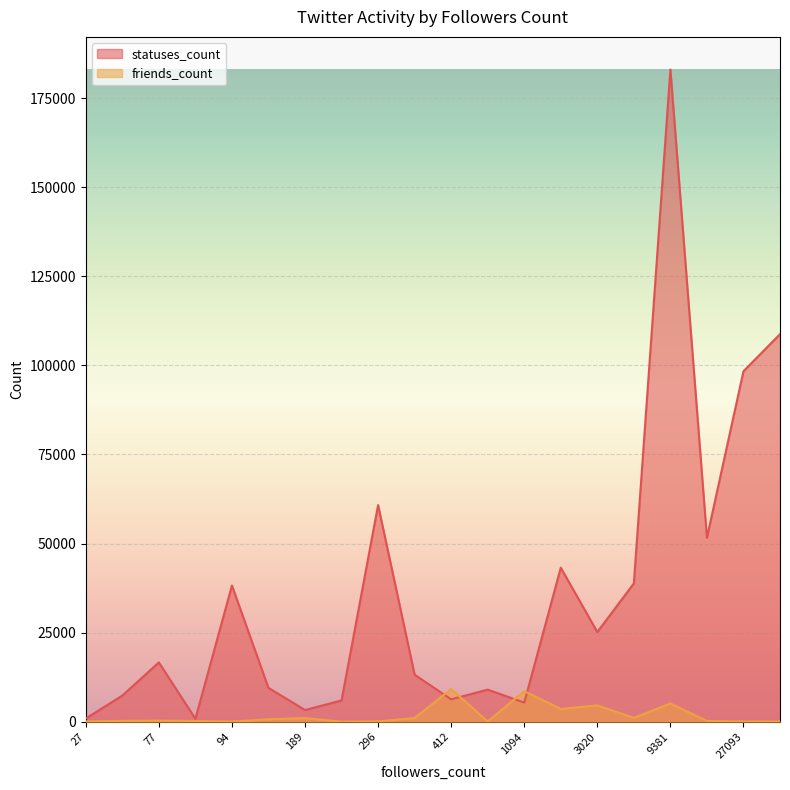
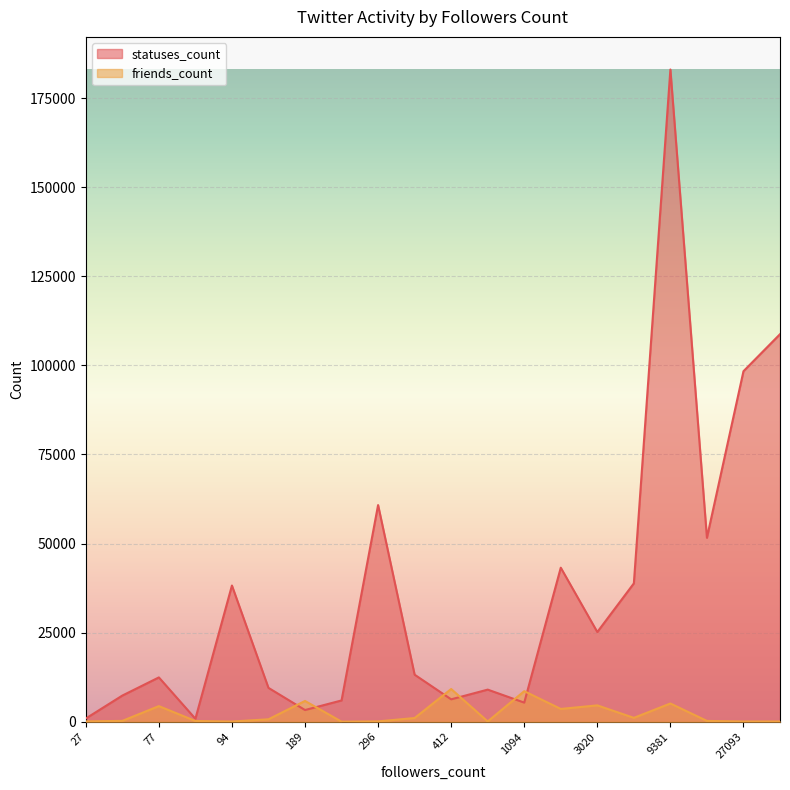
statuses_count, 77: 17000 -> 12000
friends_count, 77: 0 -> 4000
friends_count, 189: 1000 -> 6000
